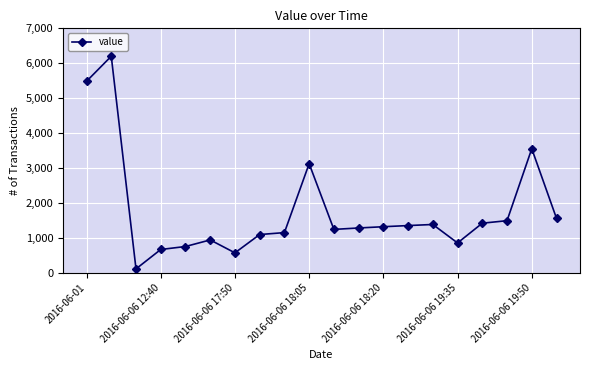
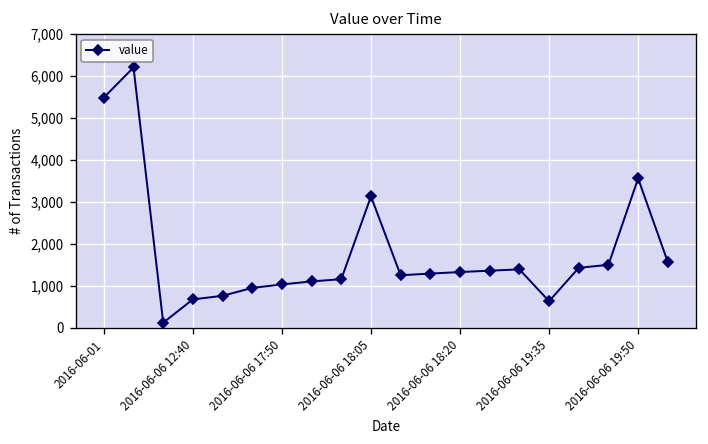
2016-06-06 17:50: 600 -> 1,000
2016-06-06 19:35: 900 -> 600
